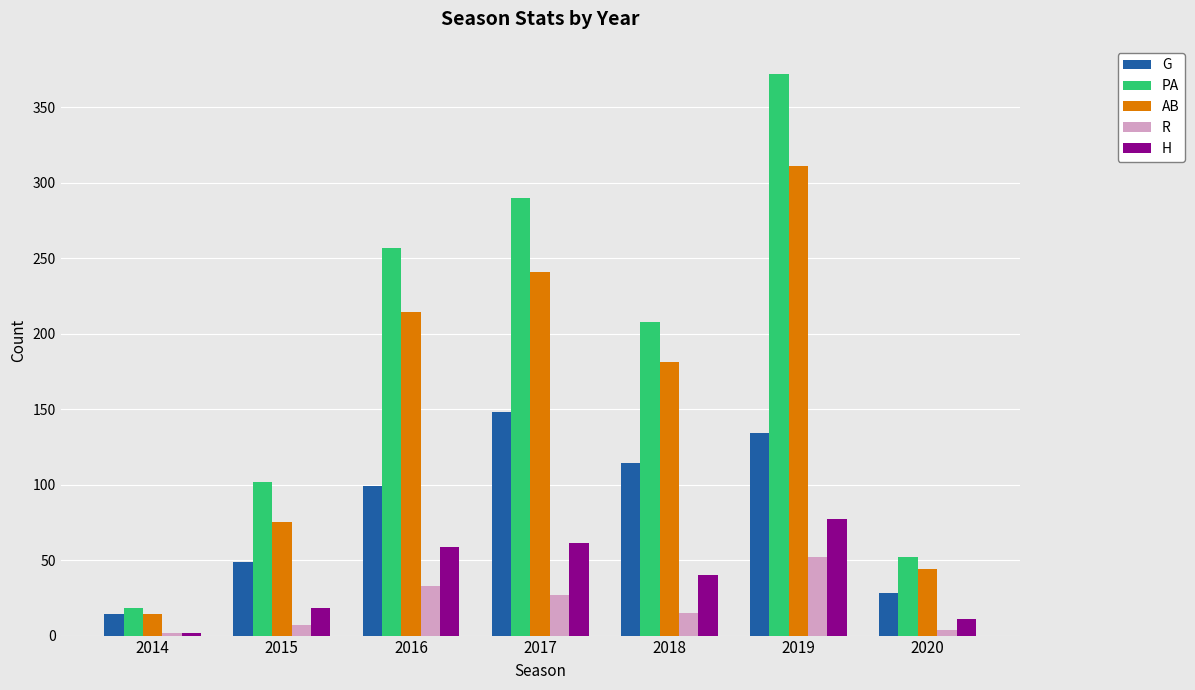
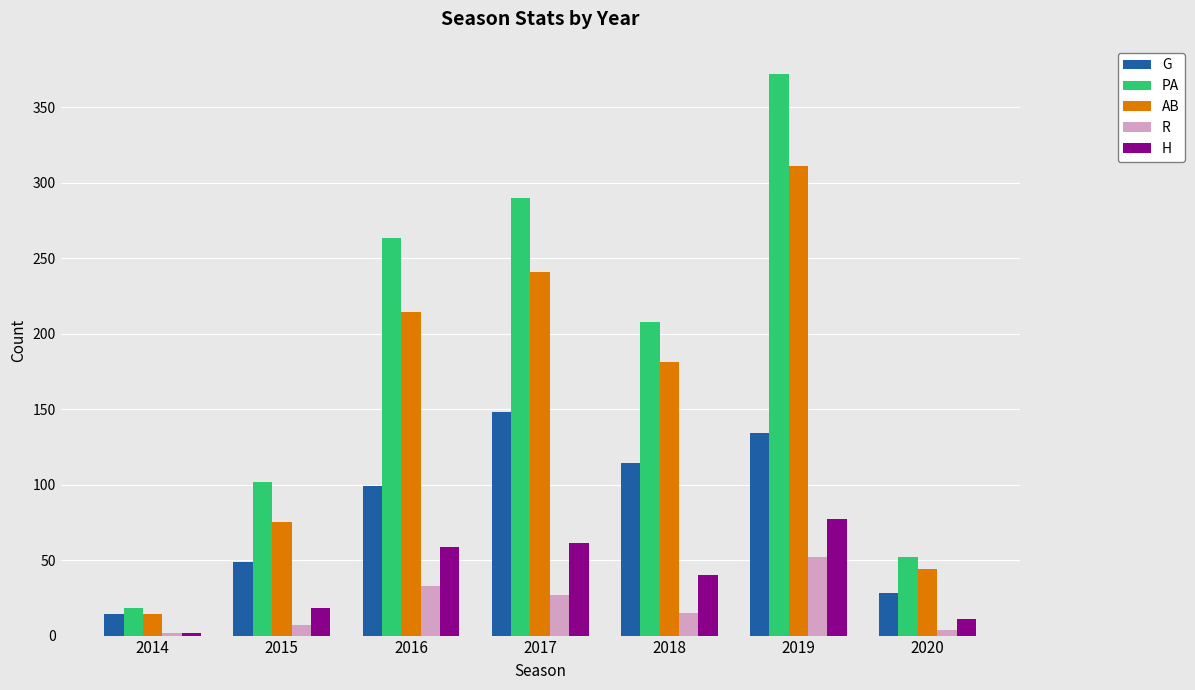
PA, 2016: 257 -> 263
